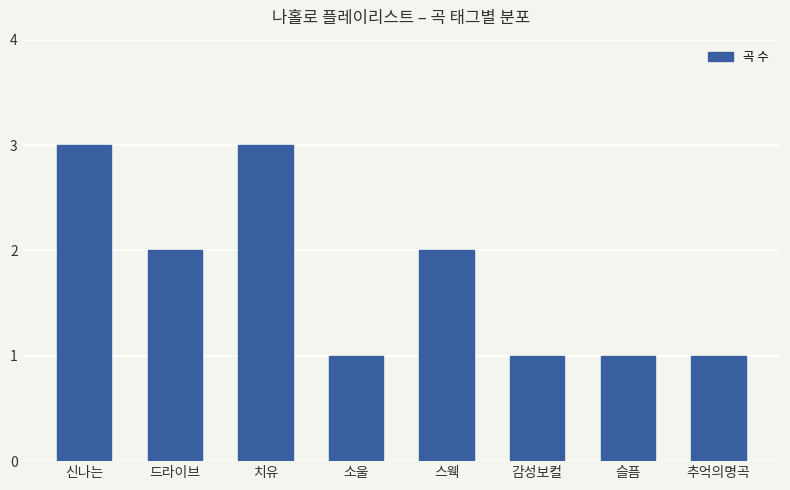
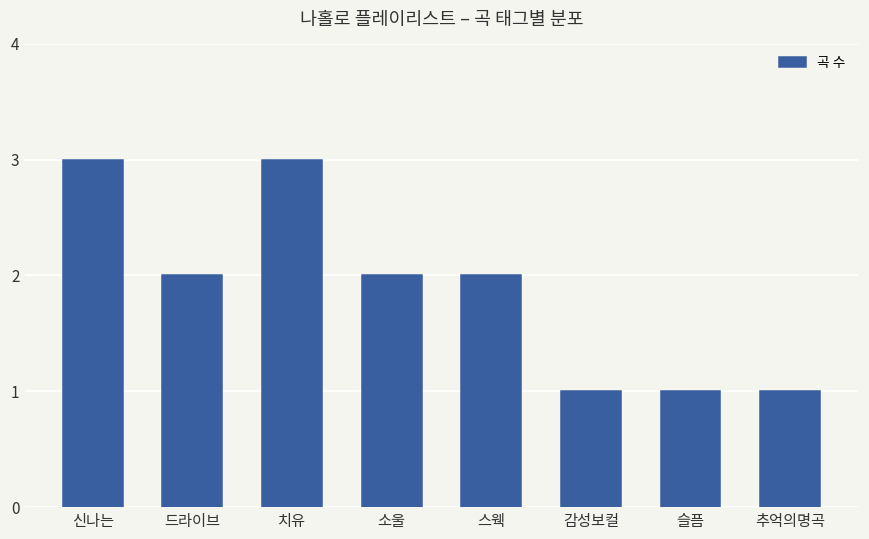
소울: 1 -> 2
